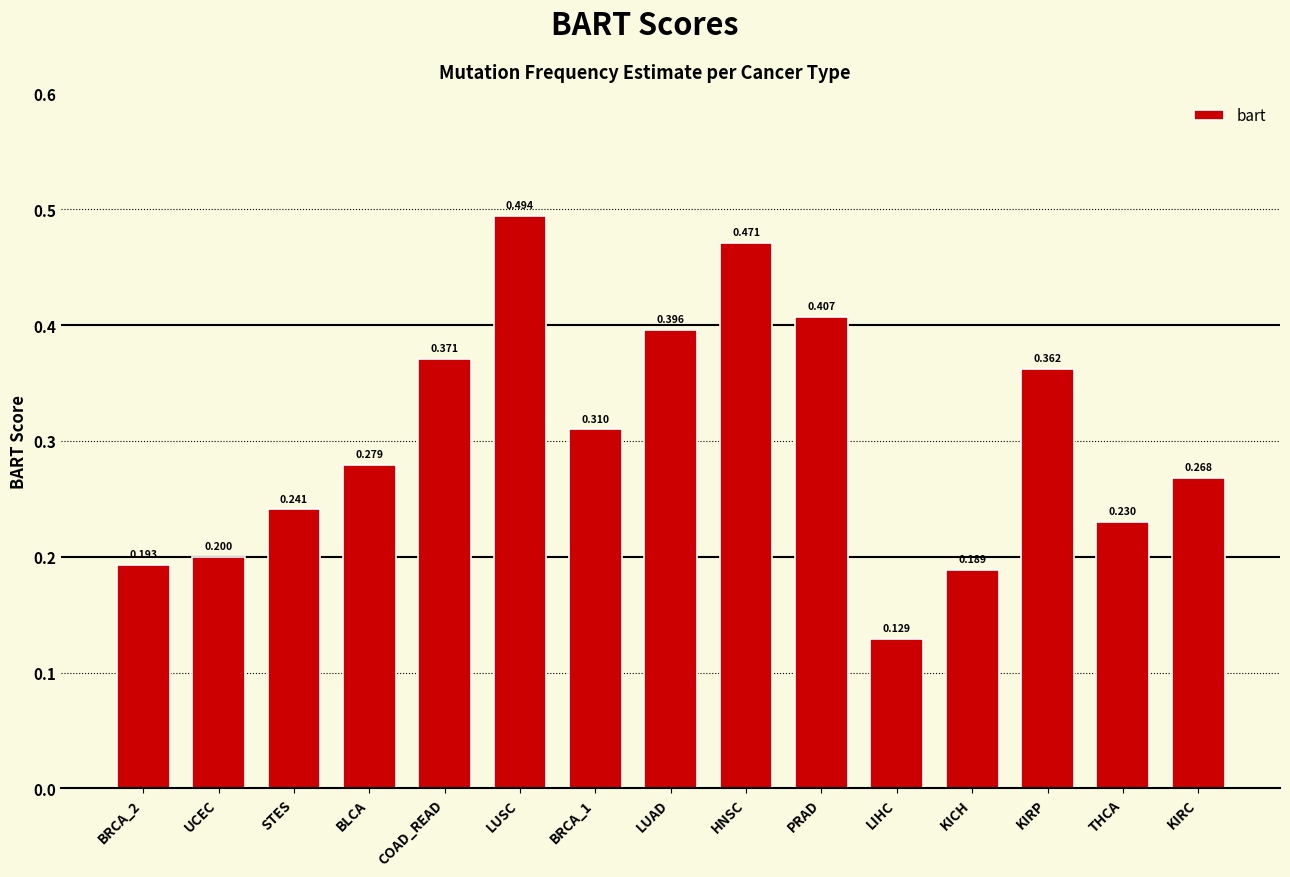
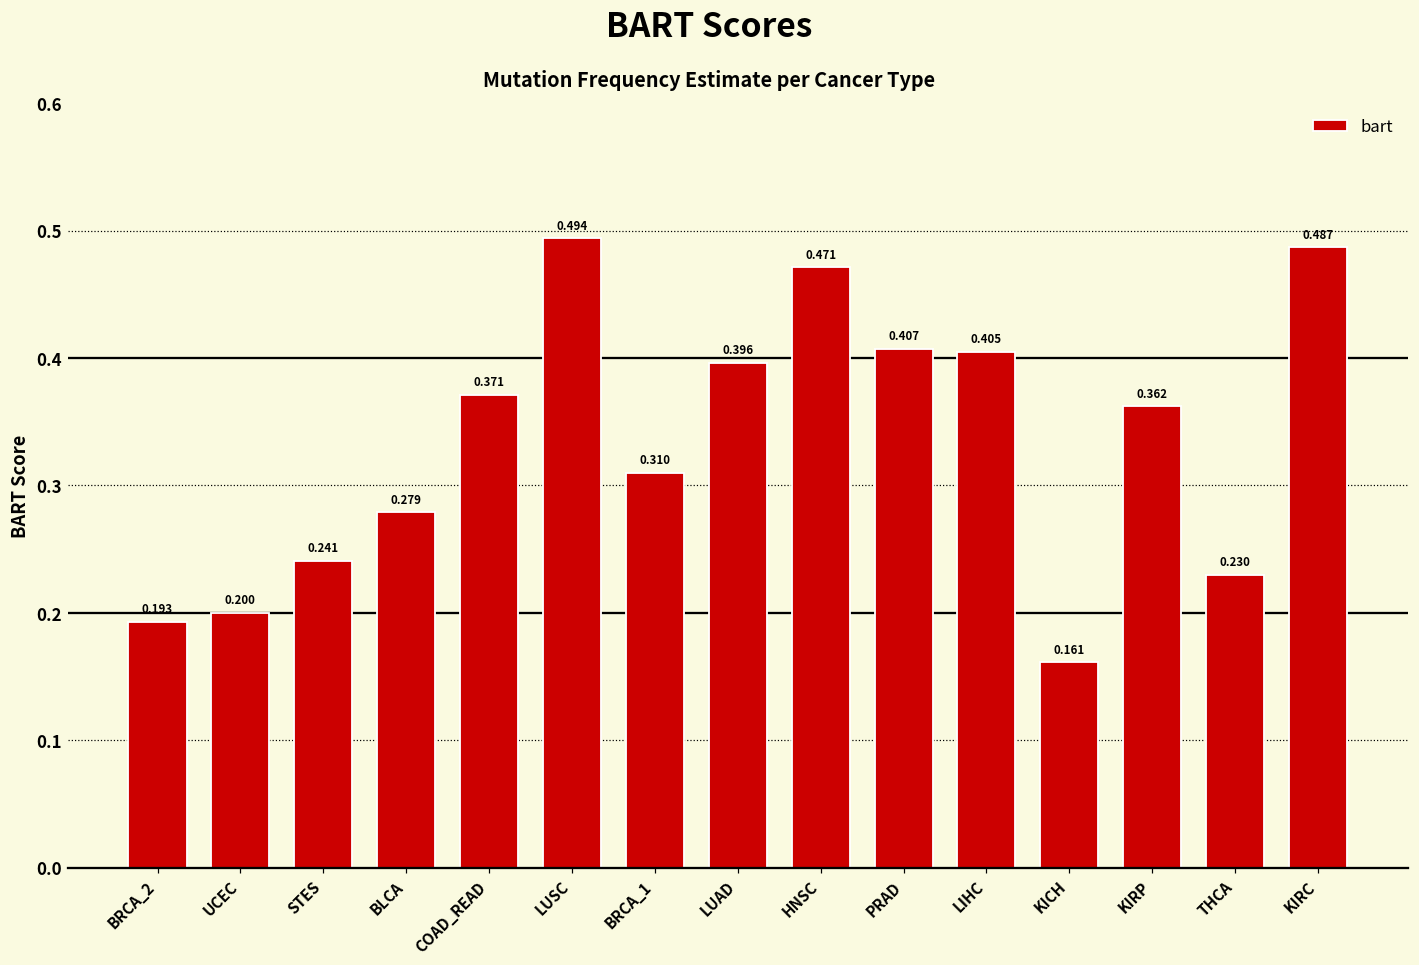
LIHC: 0.129 -> 0.405
KICH: 0.189 -> 0.161
KIRC: 0.268 -> 0.487
